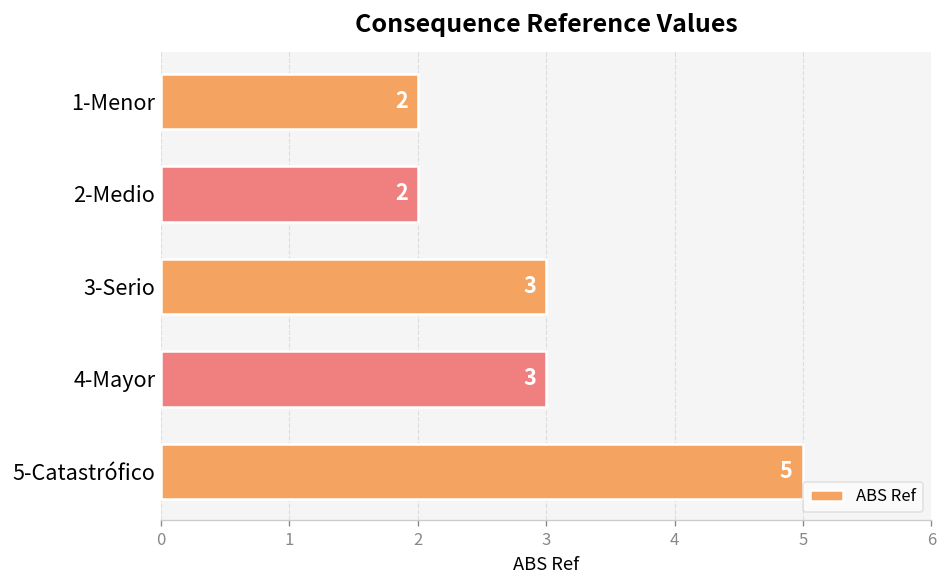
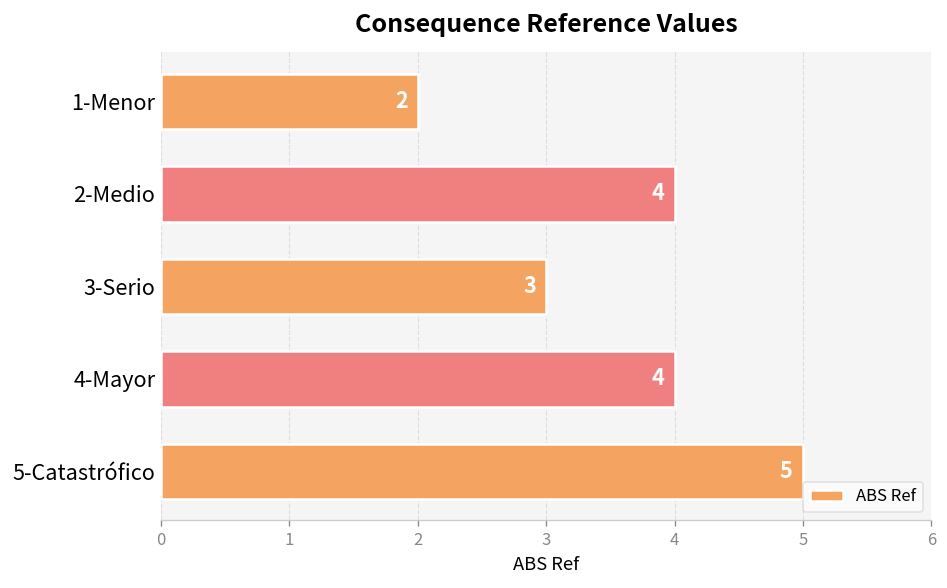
2-Medio: 2 -> 4
4-Mayor: 3 -> 4
